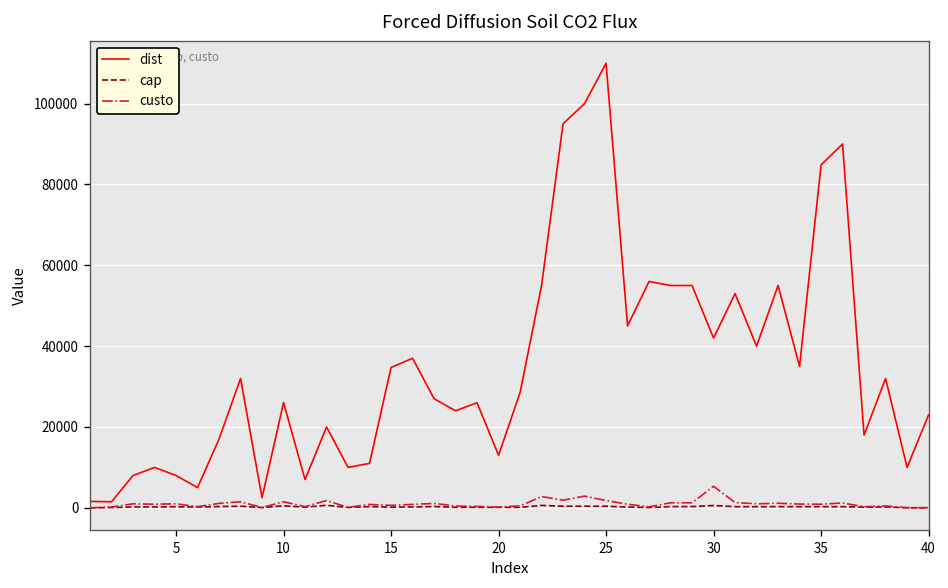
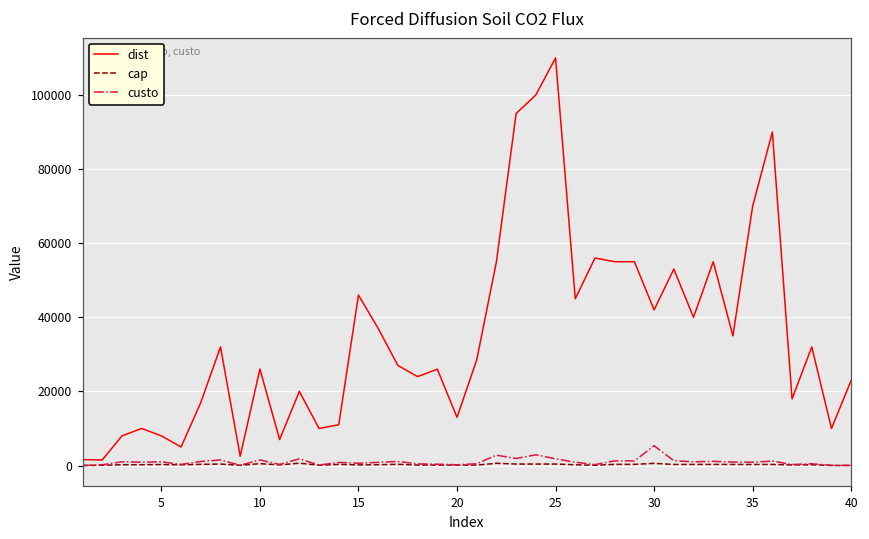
dist, 15: 35000 -> 46000
dist, 35: 85000 -> 70000
